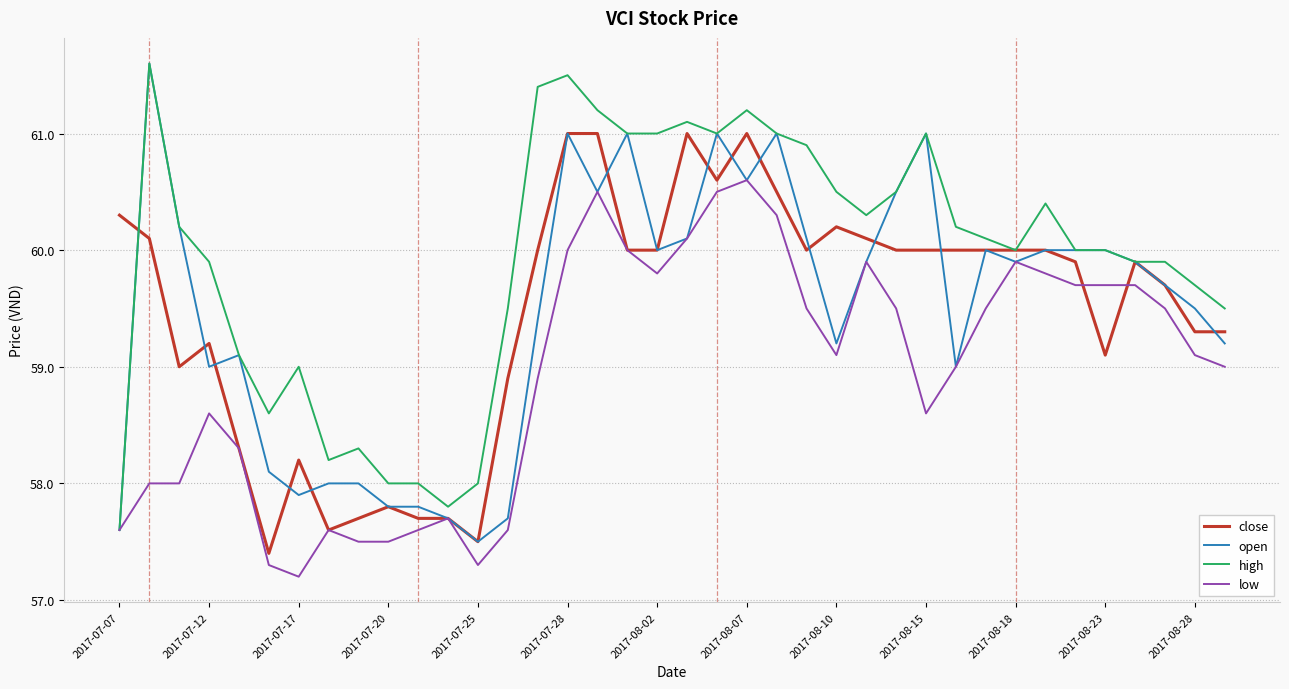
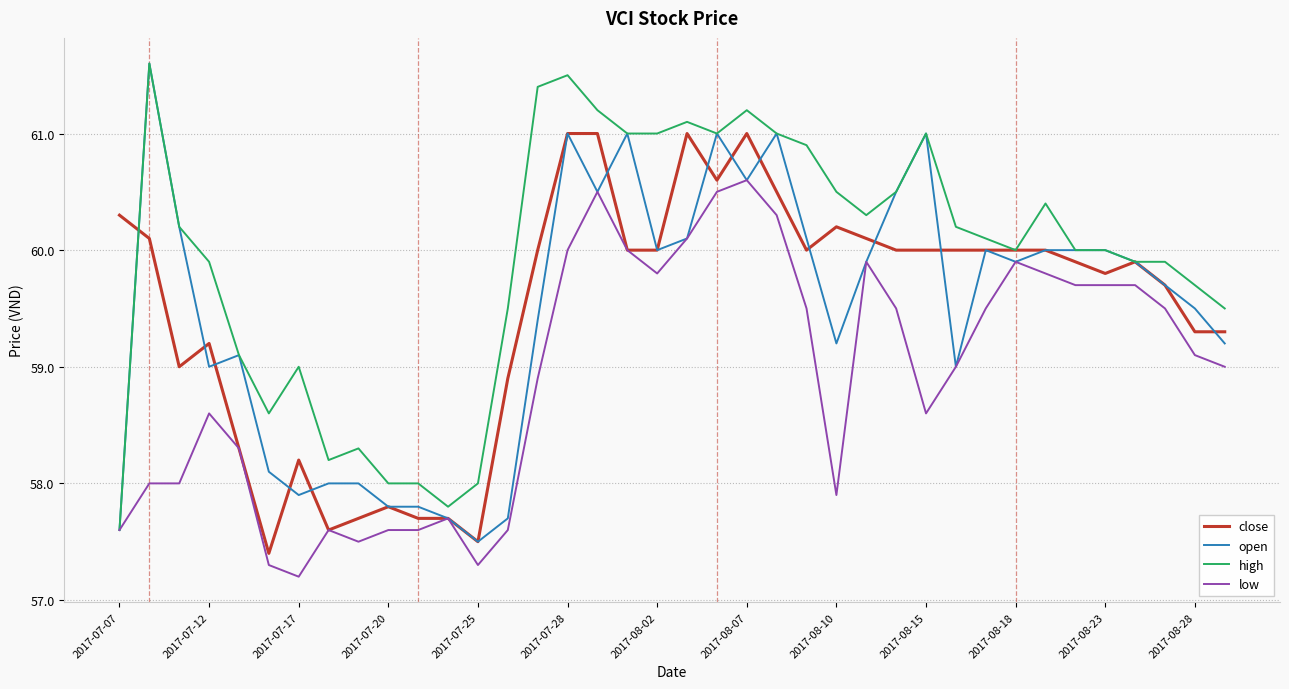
low, 2017-07-20: 57.5 -> 57.6
low, 2017-08-10: 59.1 -> 57.9
close, 2017-08-23: 59.1 -> 59.8
